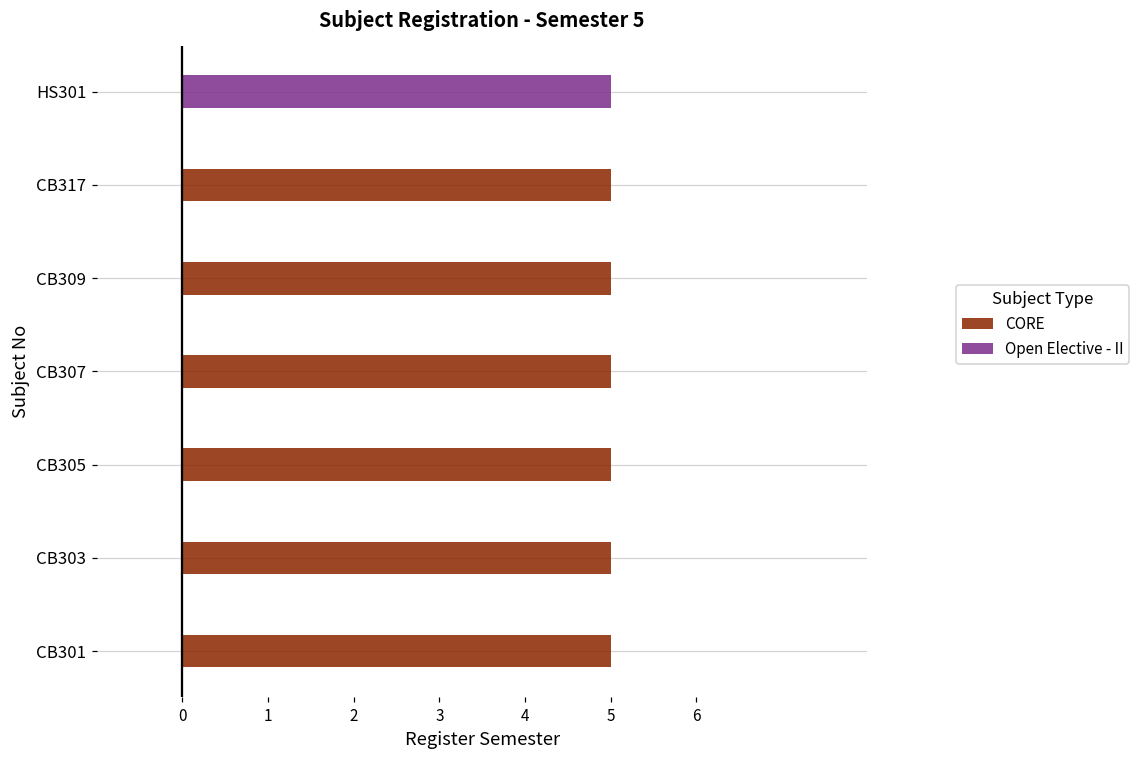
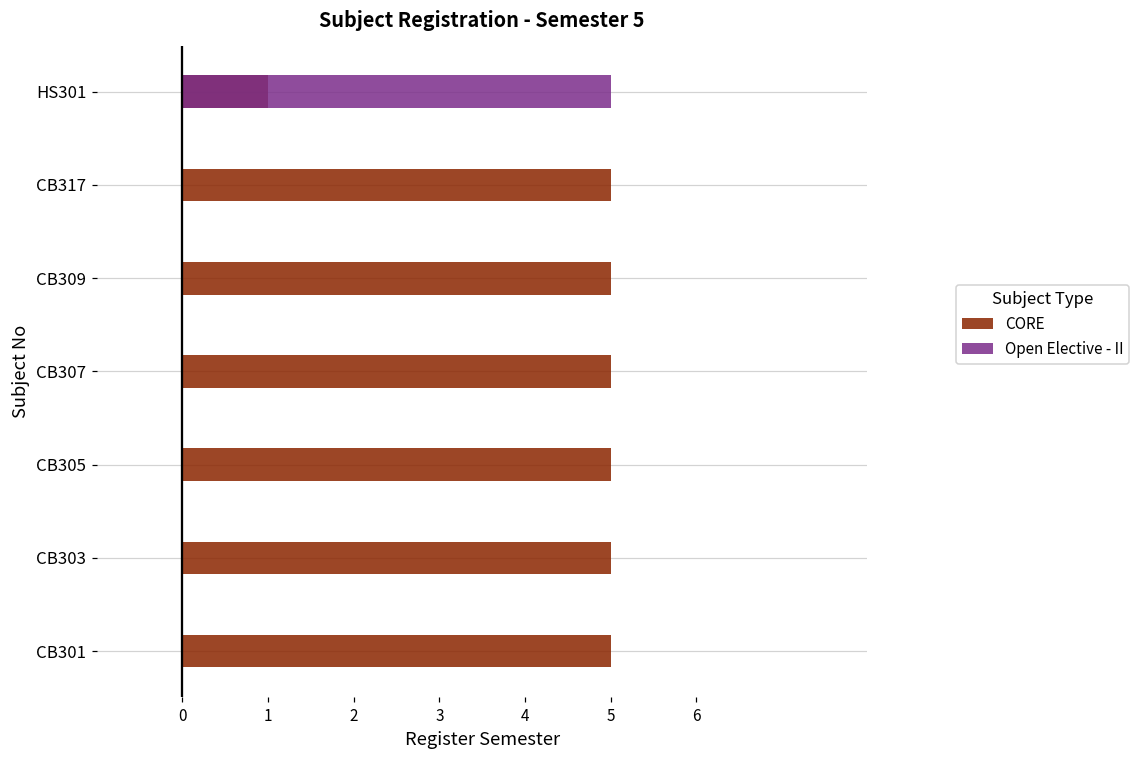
CORE, HS301: 0 -> 1
